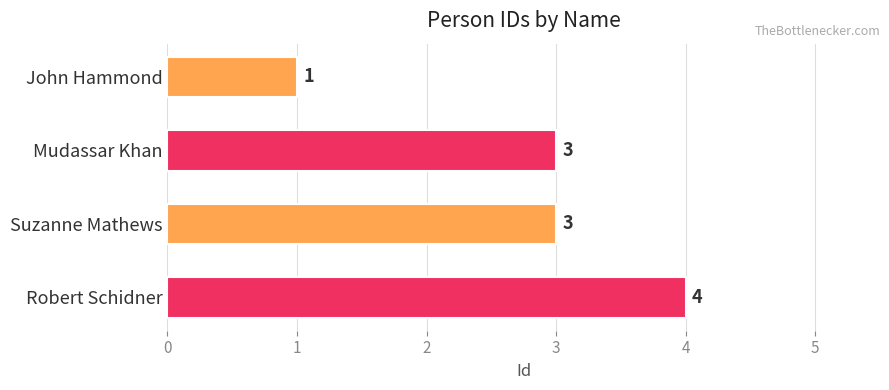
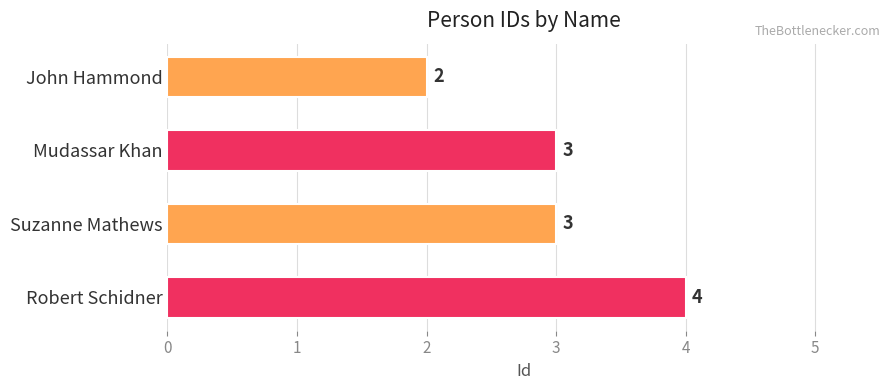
John Hammond: 1 -> 2
